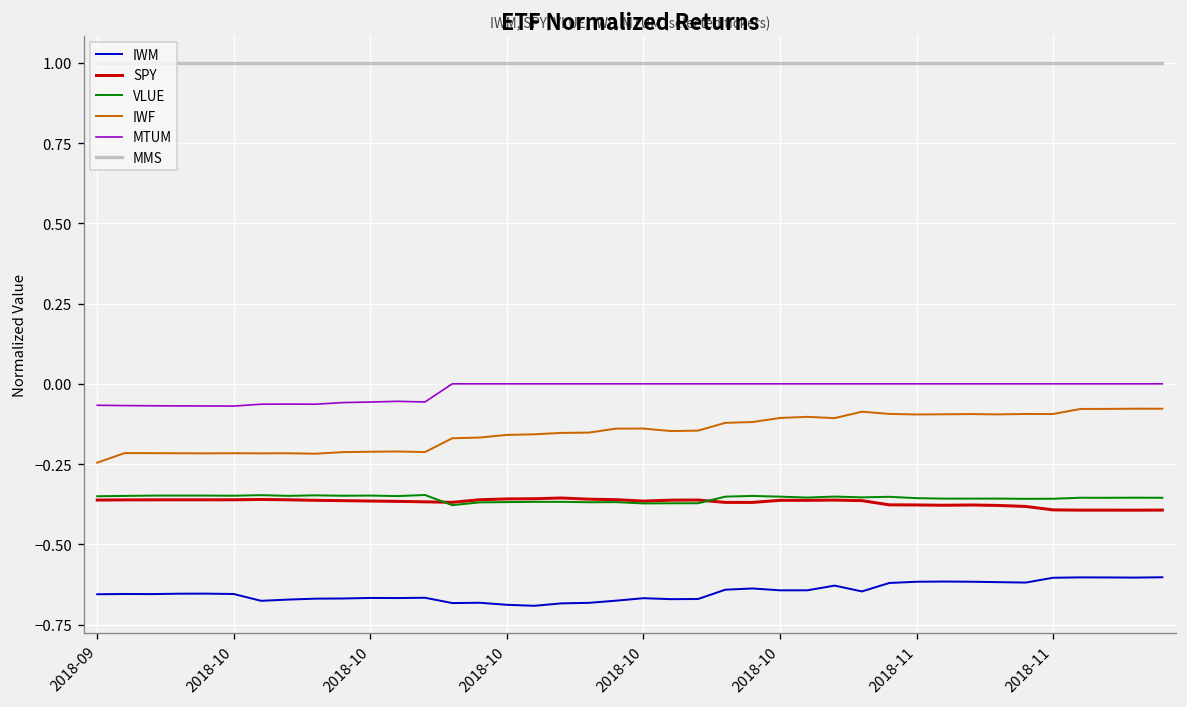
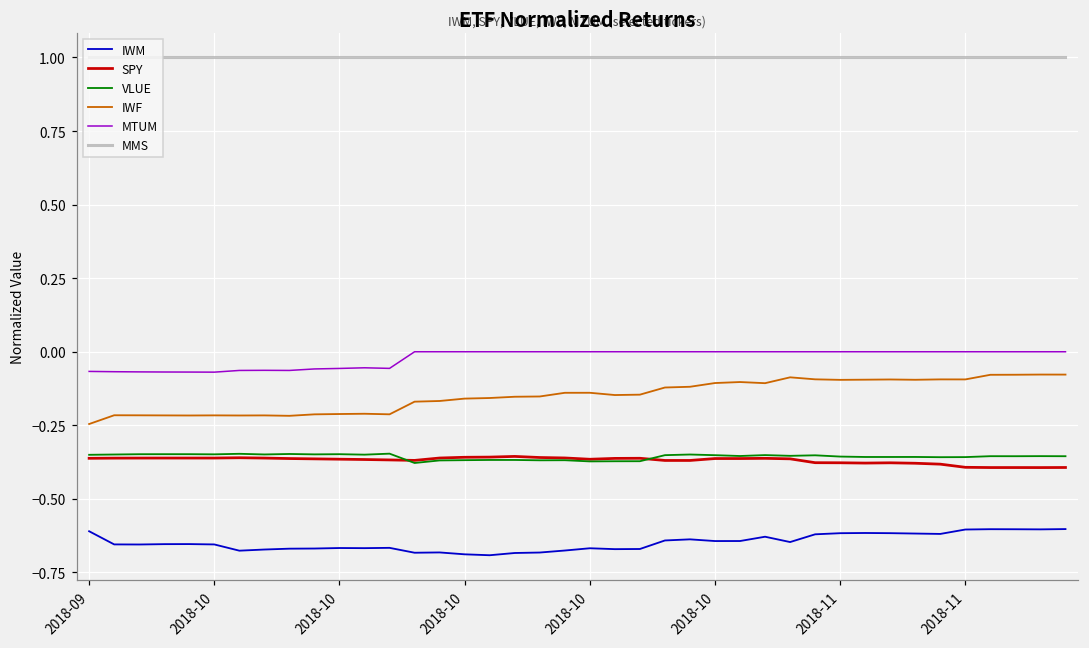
IWM, 2018-09: -0.66 -> -0.61
